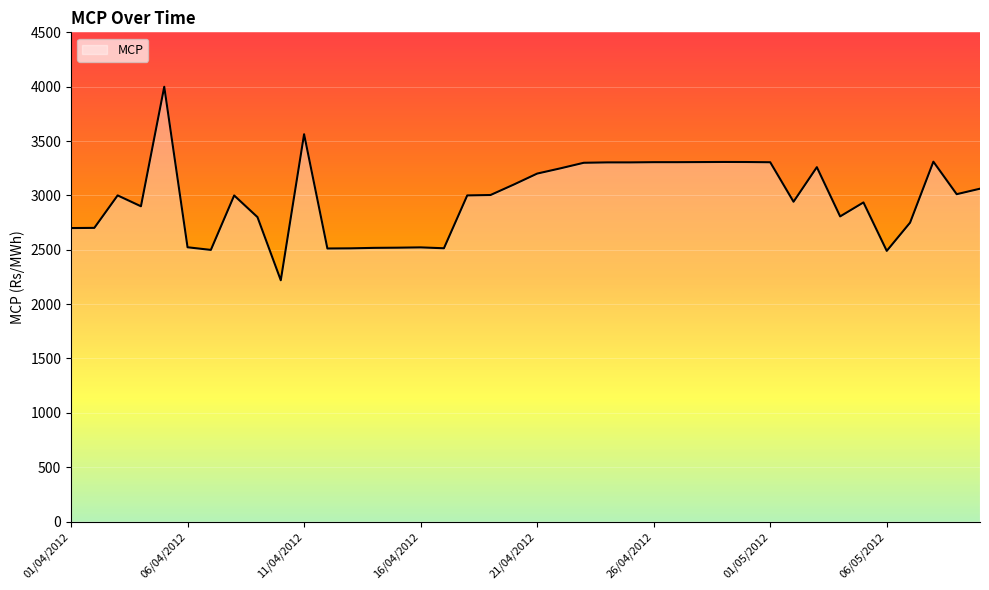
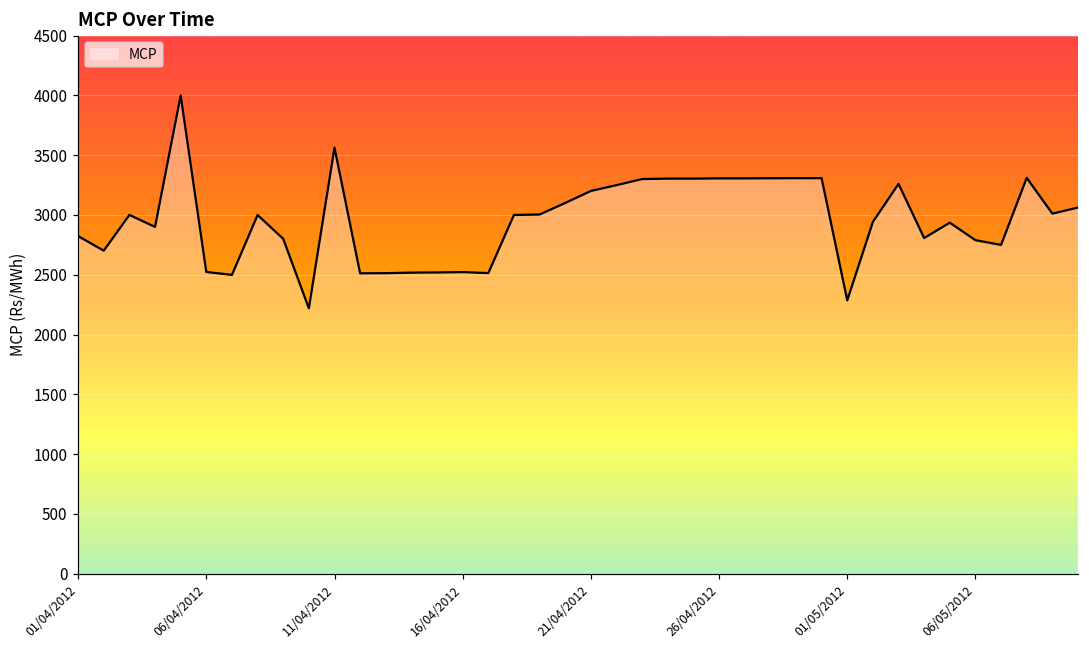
01/04/2012: 2700 -> 2820
01/05/2012: 3310 -> 2290
06/05/2012: 2490 -> 2790
